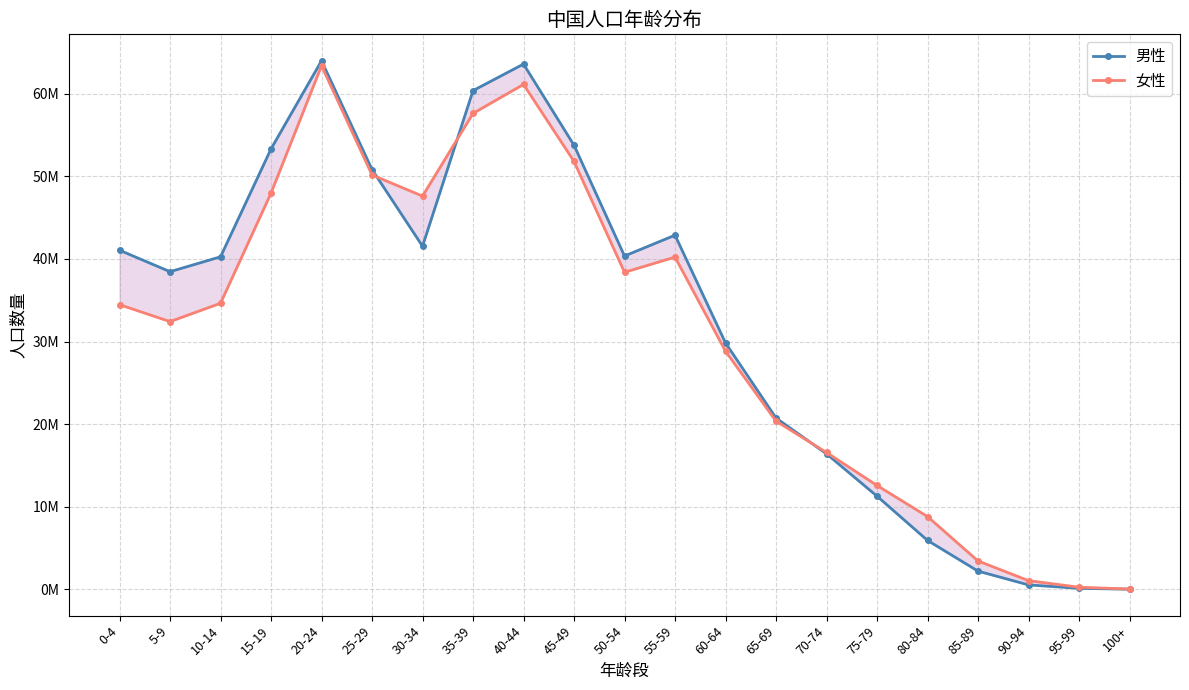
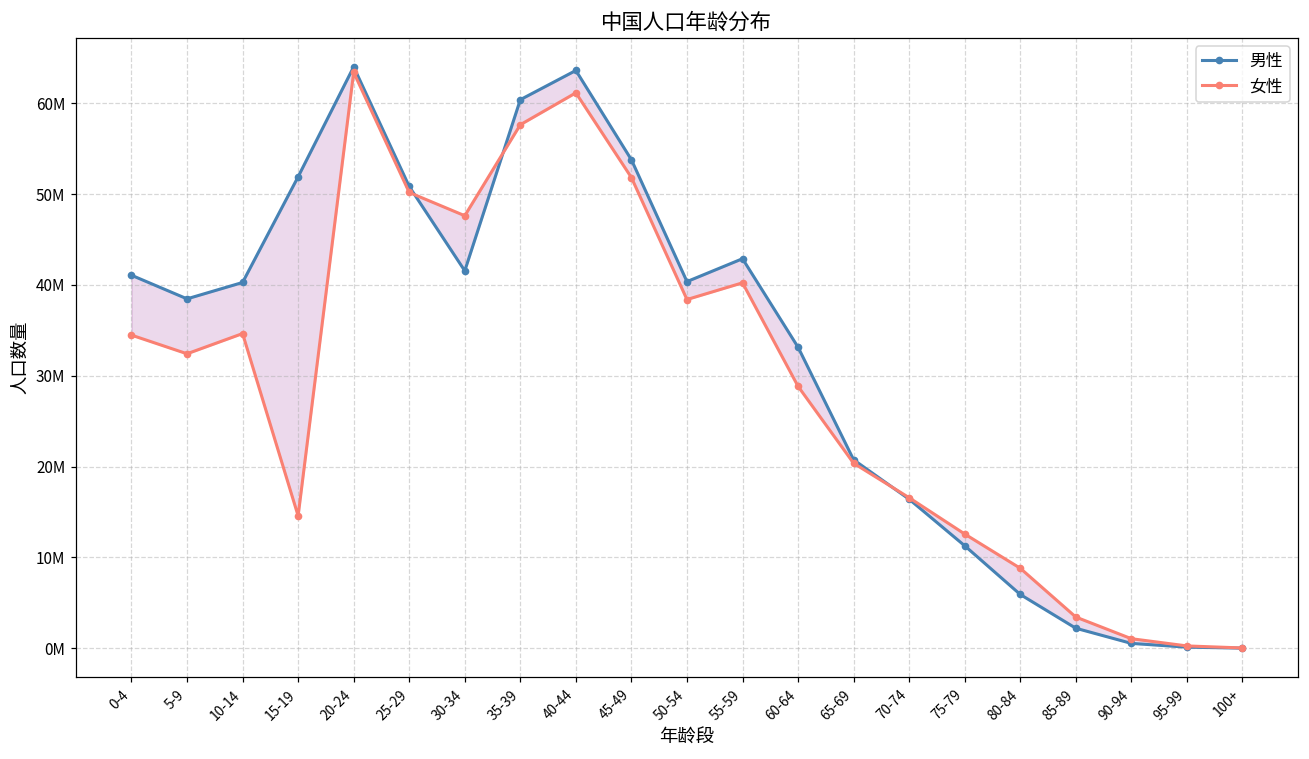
男性, 15-19: 53000000 -> 52000000
女性, 15-19: 48000000 -> 15000000
男性, 60-64: 30000000 -> 33000000
